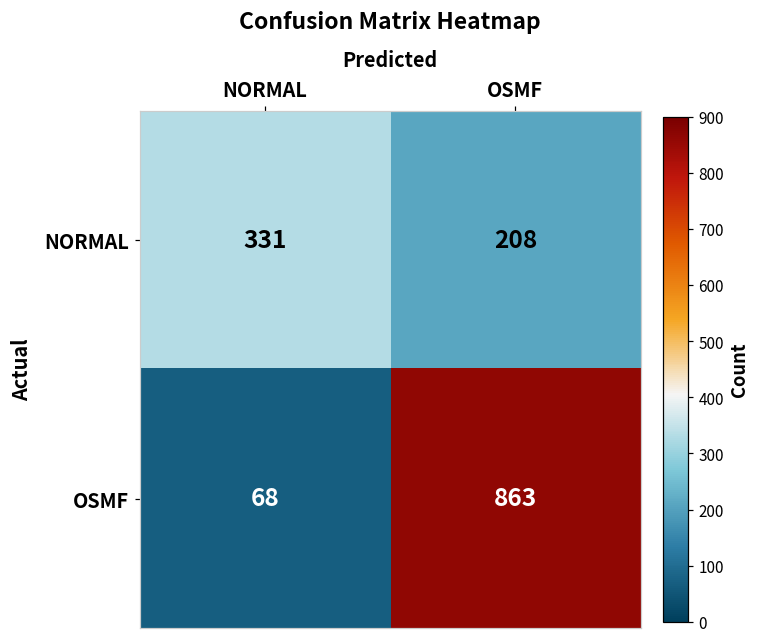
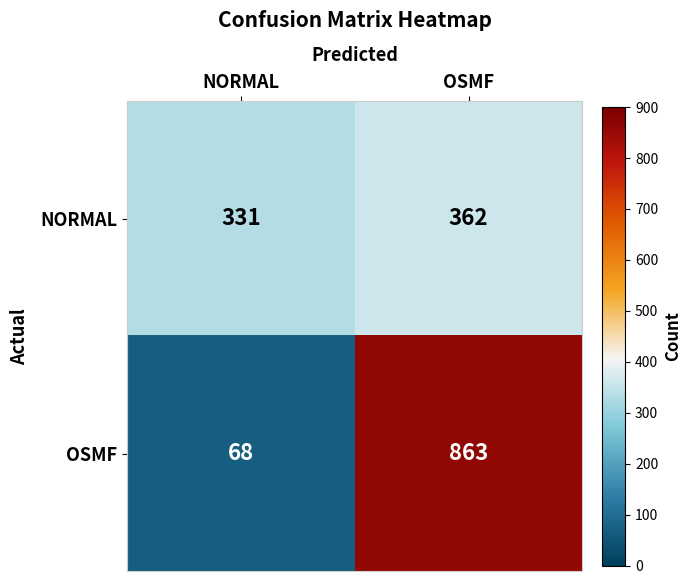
NORMAL, OSMF: 208 -> 362
